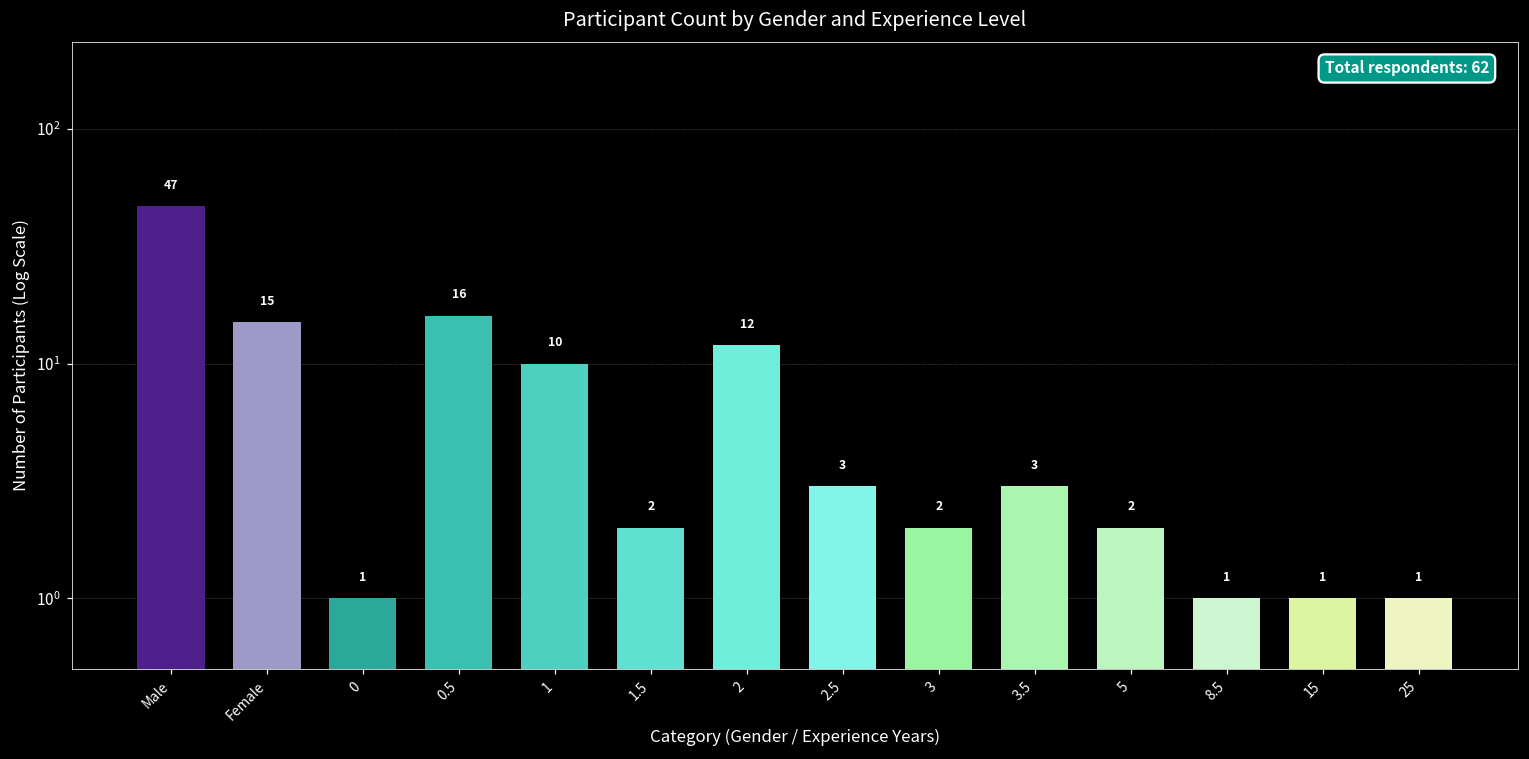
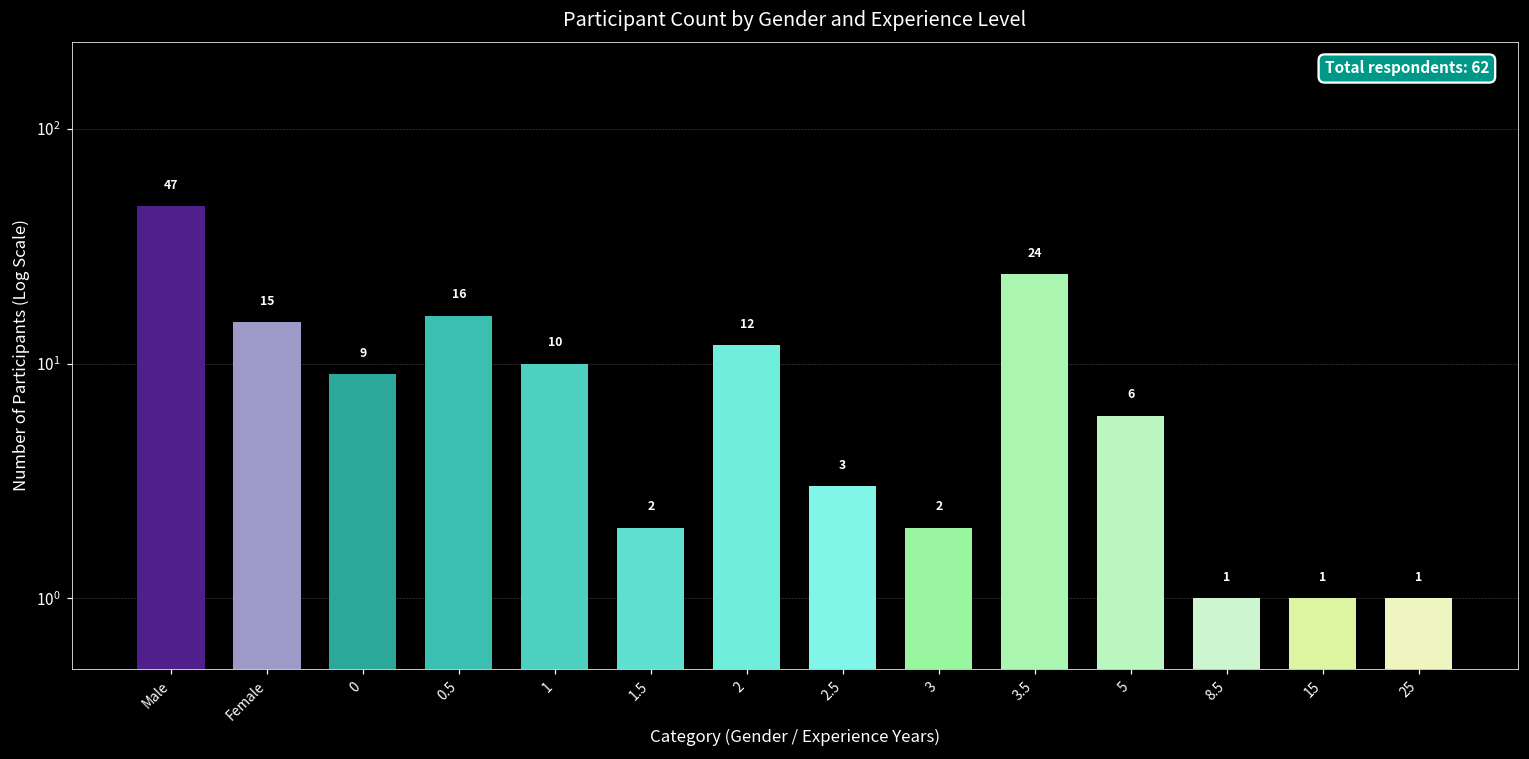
0: 1 -> 9
3.5: 3 -> 24
5: 2 -> 6
